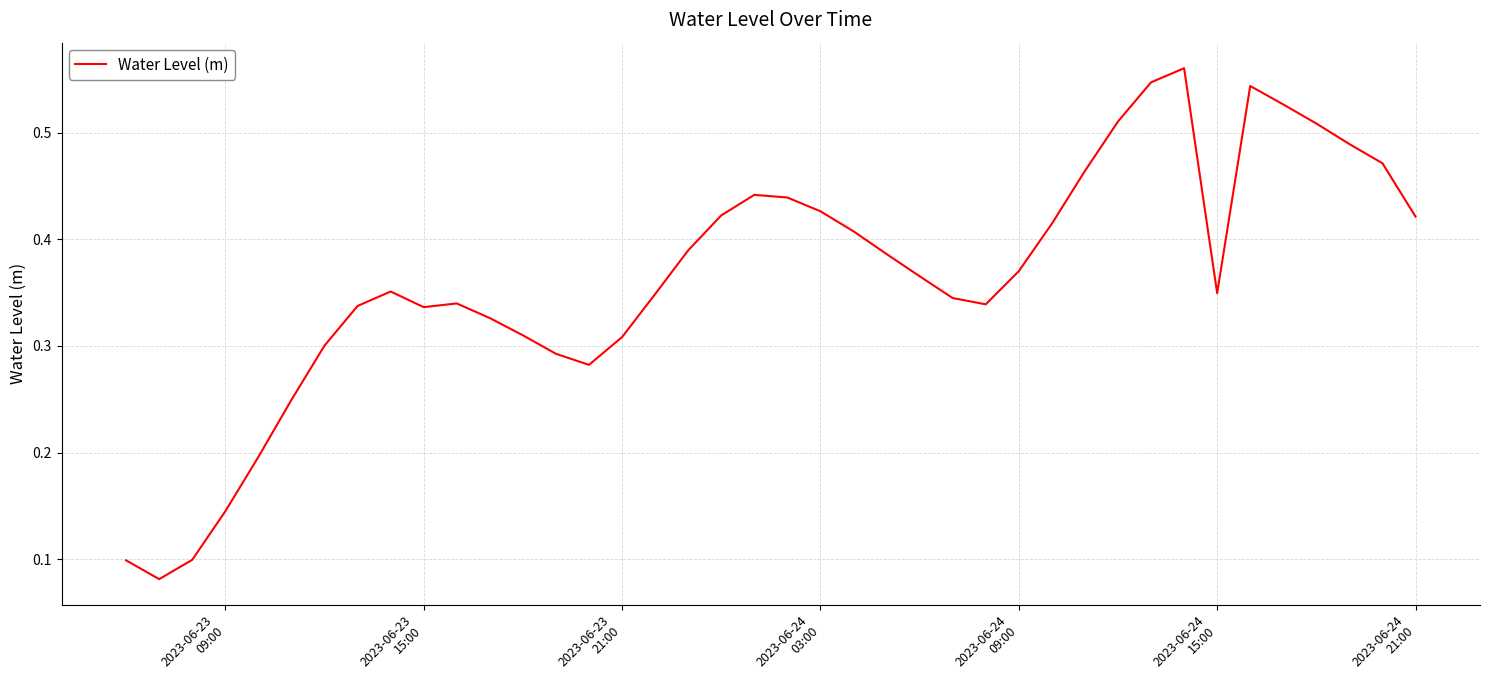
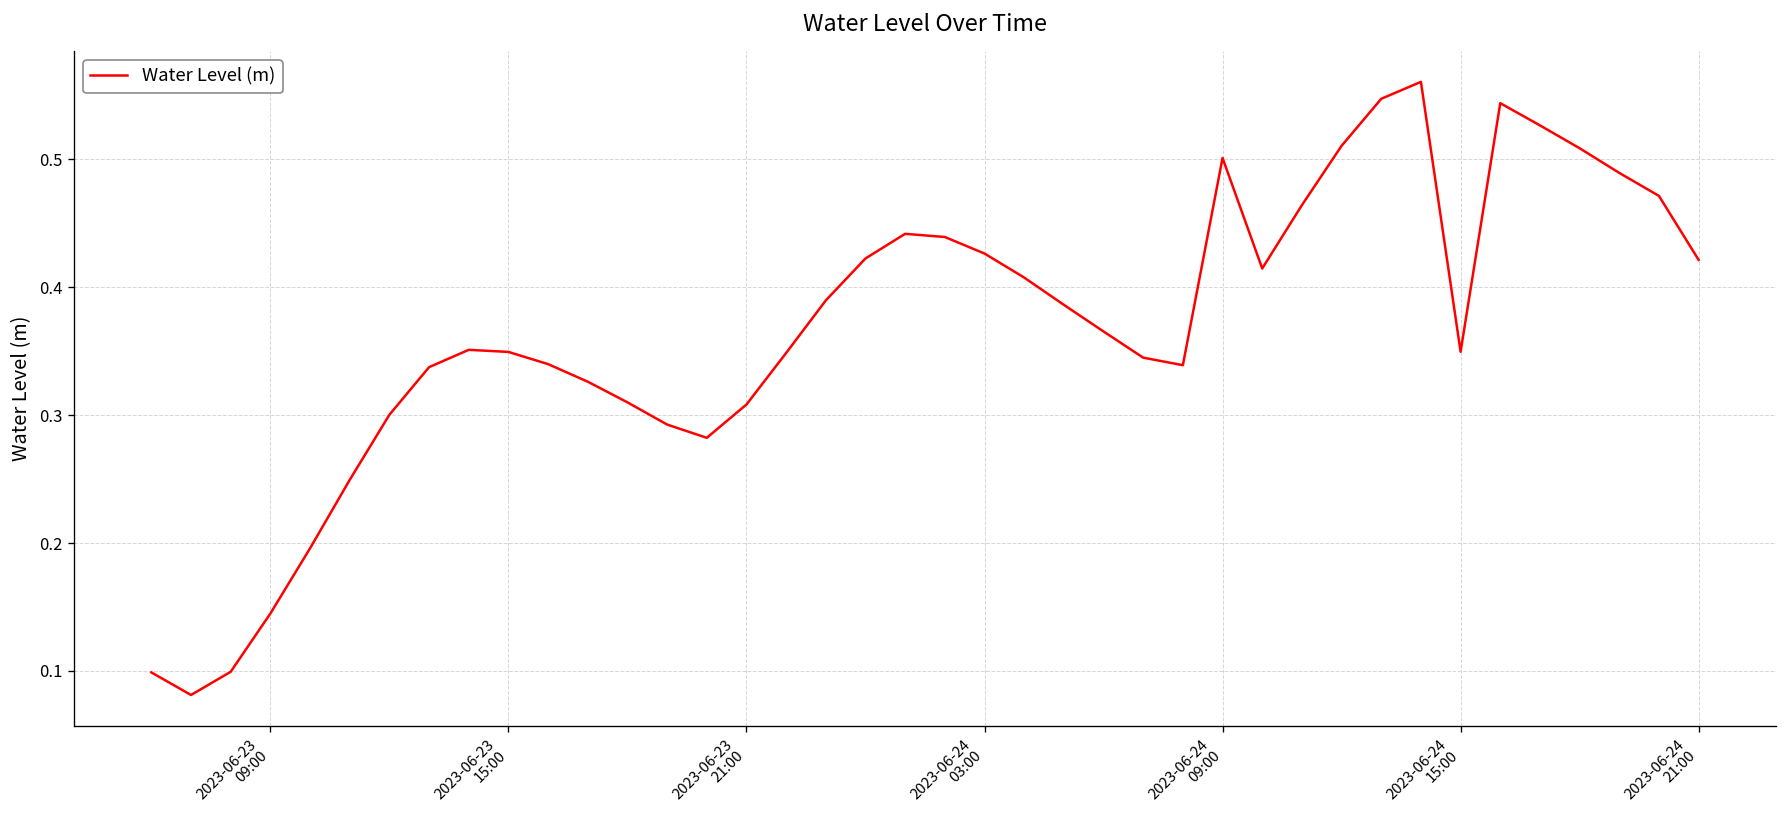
2023-06-23 15:00: 0.336 -> 0.349
2023-06-24 09:00: 0.370 -> 0.501
